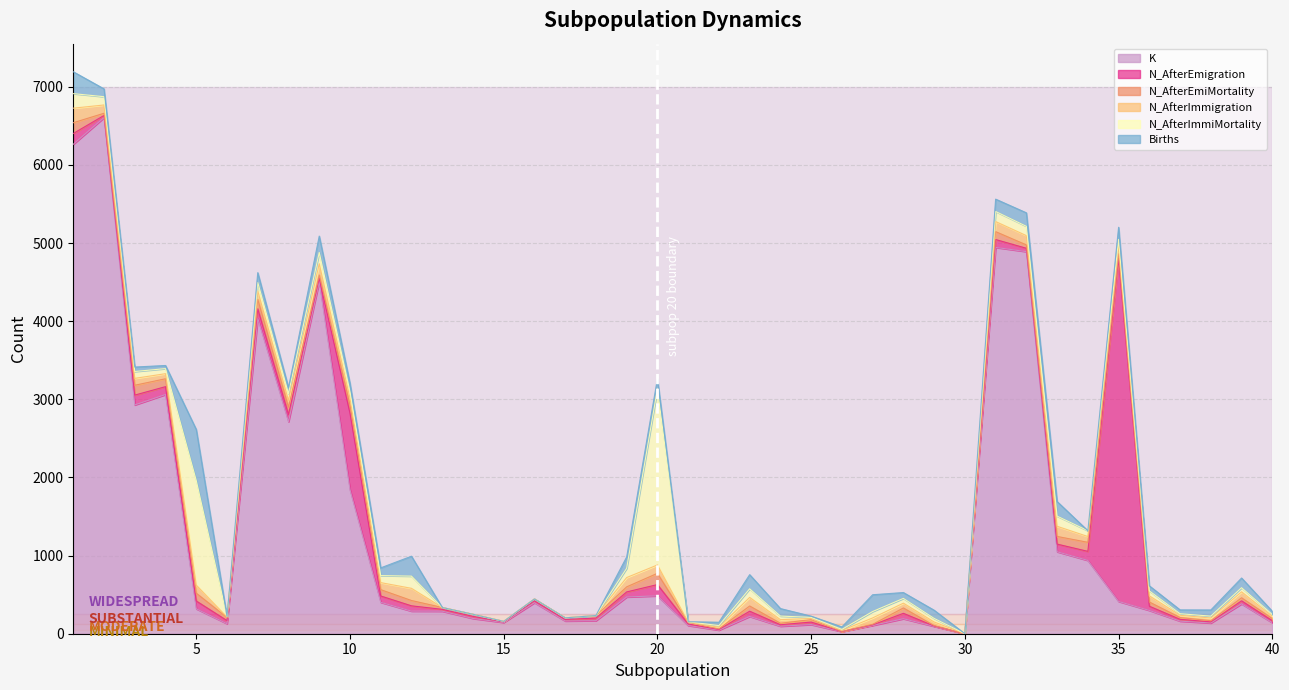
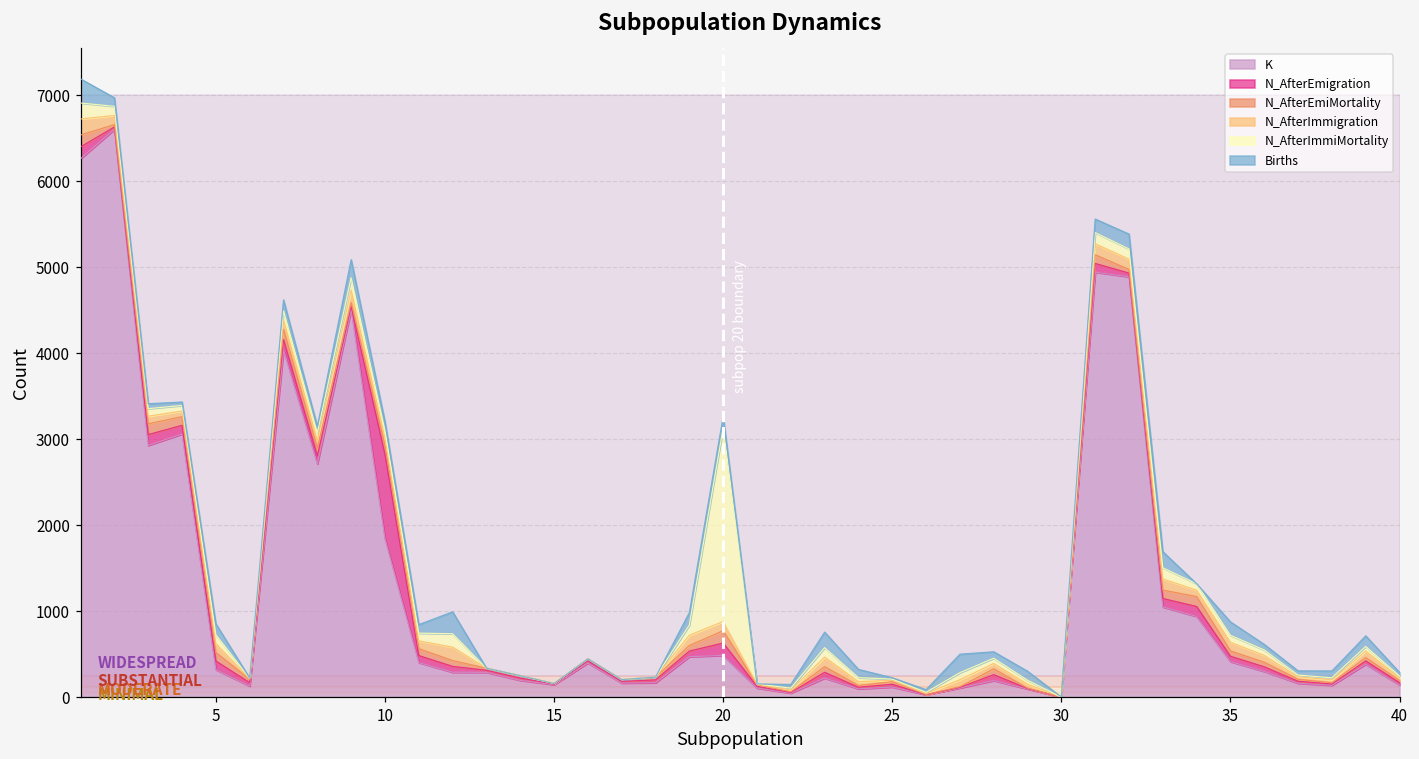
N_AfterImmiMortality, 5: 1300 -> 100
Births, 5: 700 -> 100
N_AfterEmigration, 35: 4400 -> 100
